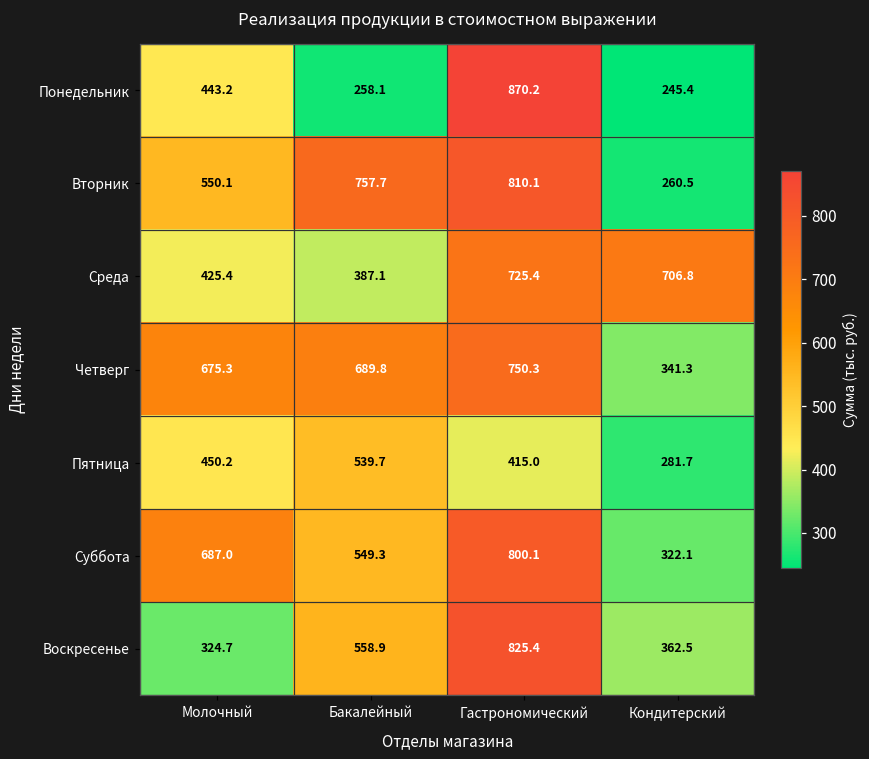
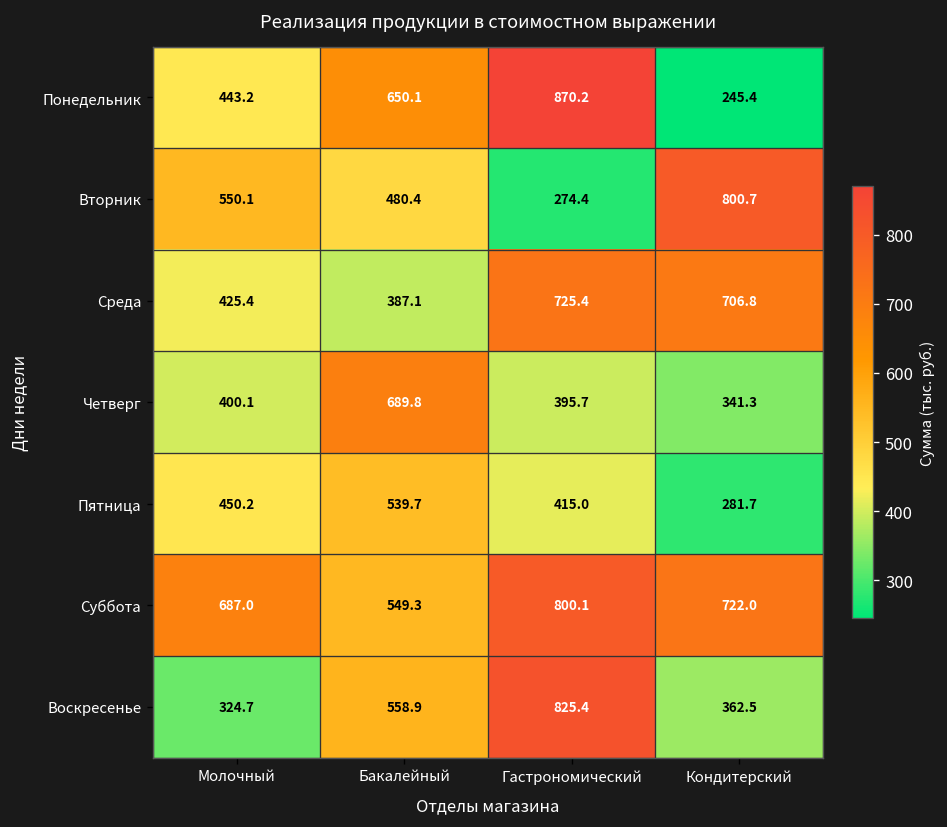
Понедельник, Бакалейный: 258.1 -> 650.1
Вторник, Бакалейный: 757.7 -> 480.4
Вторник, Гастрономический: 810.1 -> 274.4
Вторник, Кондитерский: 260.5 -> 800.7
Четверг, Молочный: 675.3 -> 400.1
Четверг, Гастрономический: 750.3 -> 395.7
Суббота, Кондитерский: 322.1 -> 722.0
